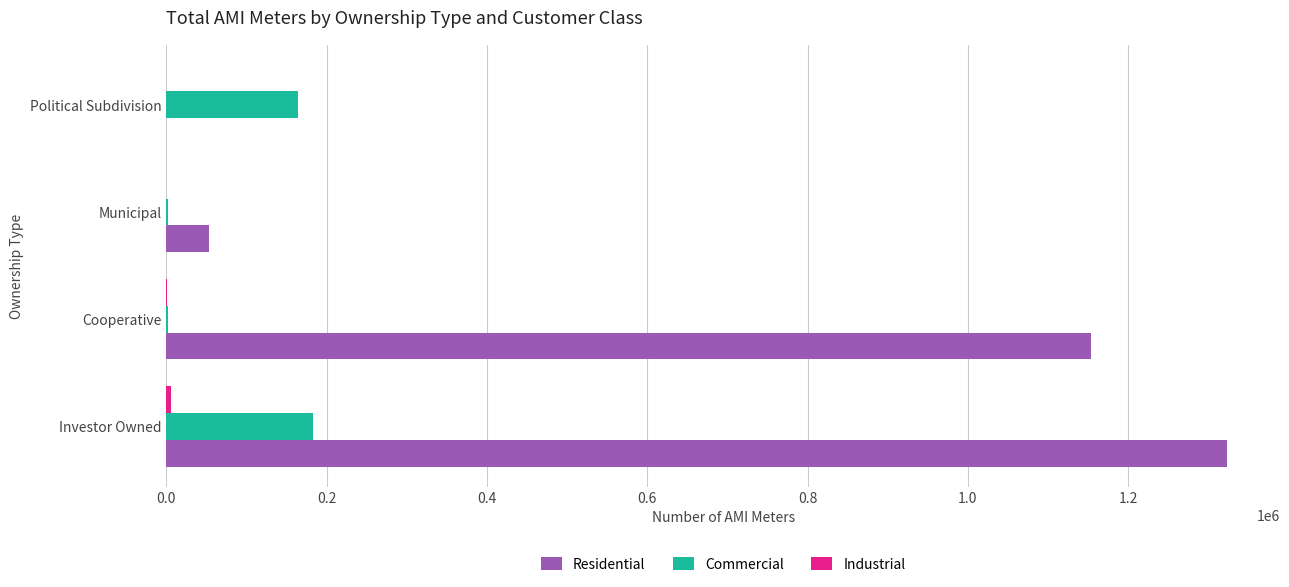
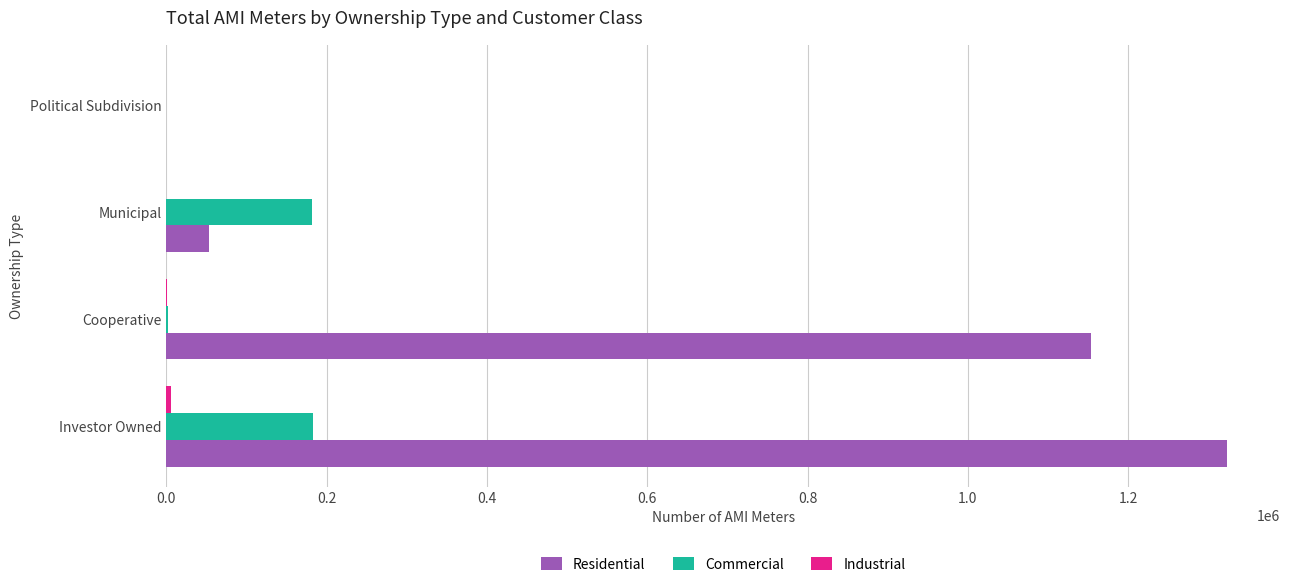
Commercial, Political Subdivision: 160000 -> 0
Commercial, Municipal: 0 -> 180000
